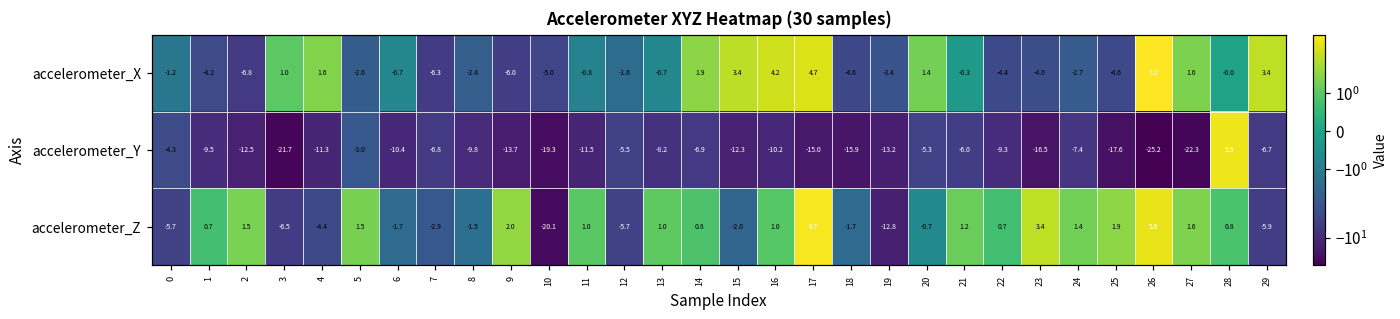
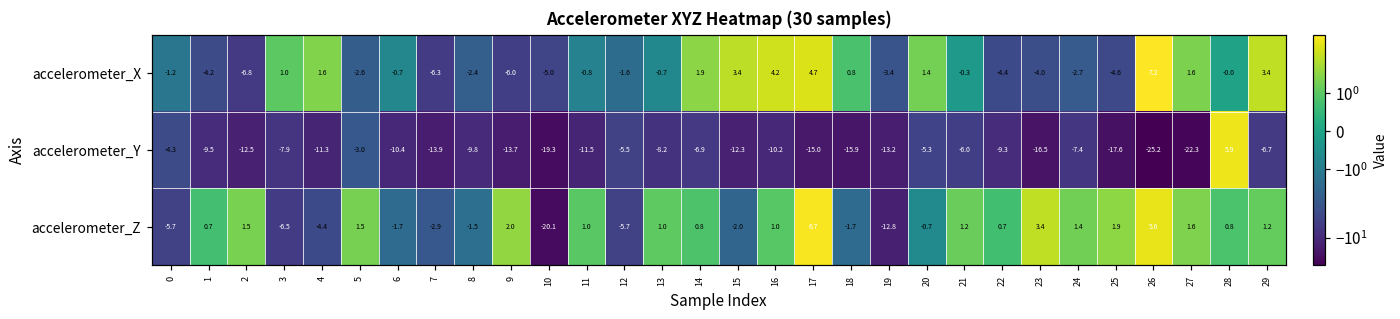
accelerometer_X, 18: -4.6 -> 0.8
accelerometer_Y, 3: -21.7 -> -7.9
accelerometer_Y, 7: -6.8 -> -13.9
accelerometer_Z, 29: -5.9 -> 1.2
